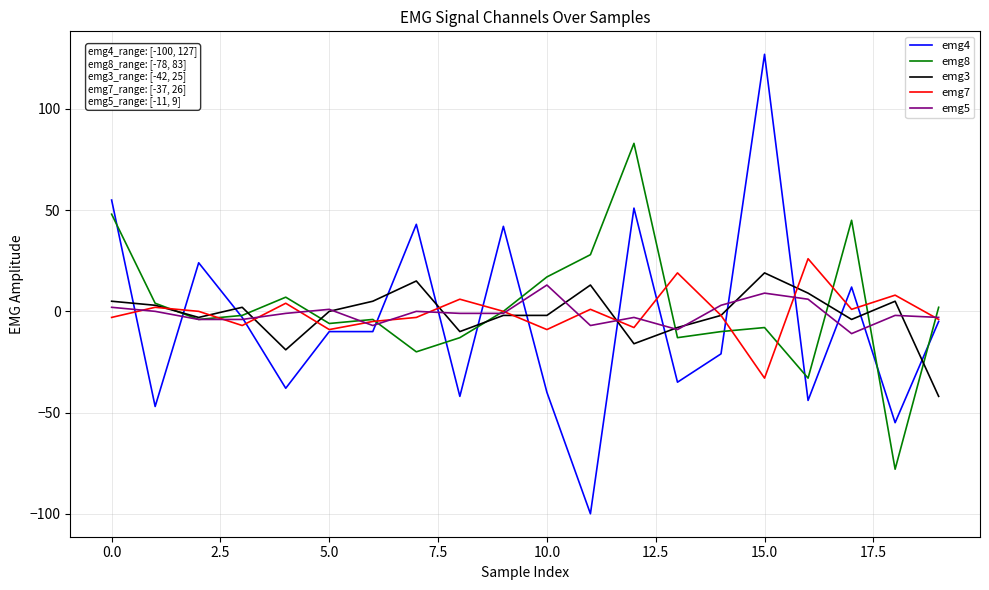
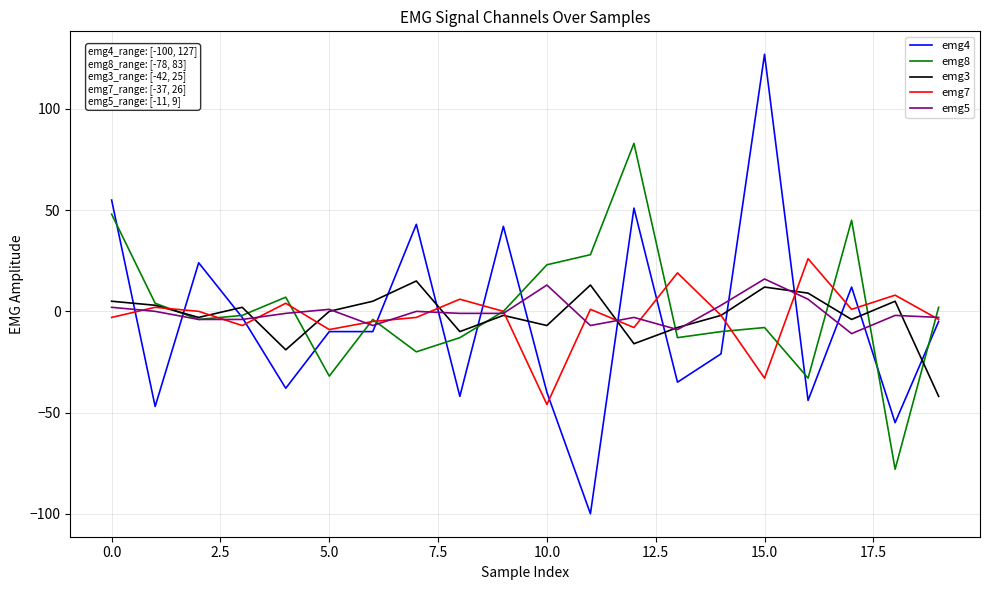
emg8, 5.0: -6 -> -32
emg8, 10.0: 17 -> 23
emg3, 10.0: -2 -> -7
emg7, 10.0: -9 -> -46
emg3, 15.0: 19 -> 12
emg5, 15.0: 9 -> 16
